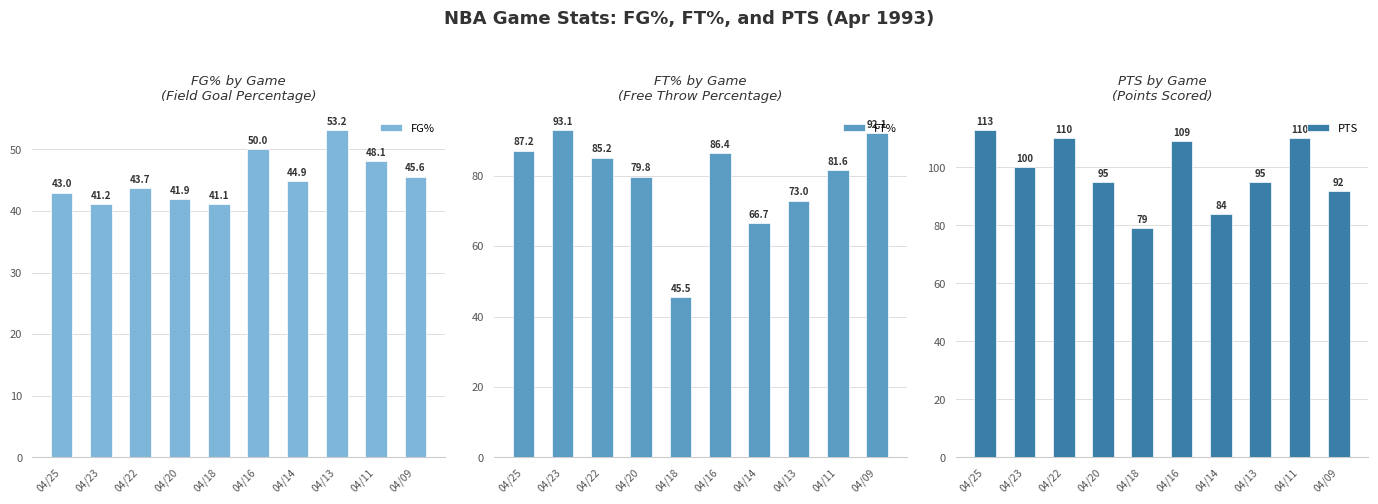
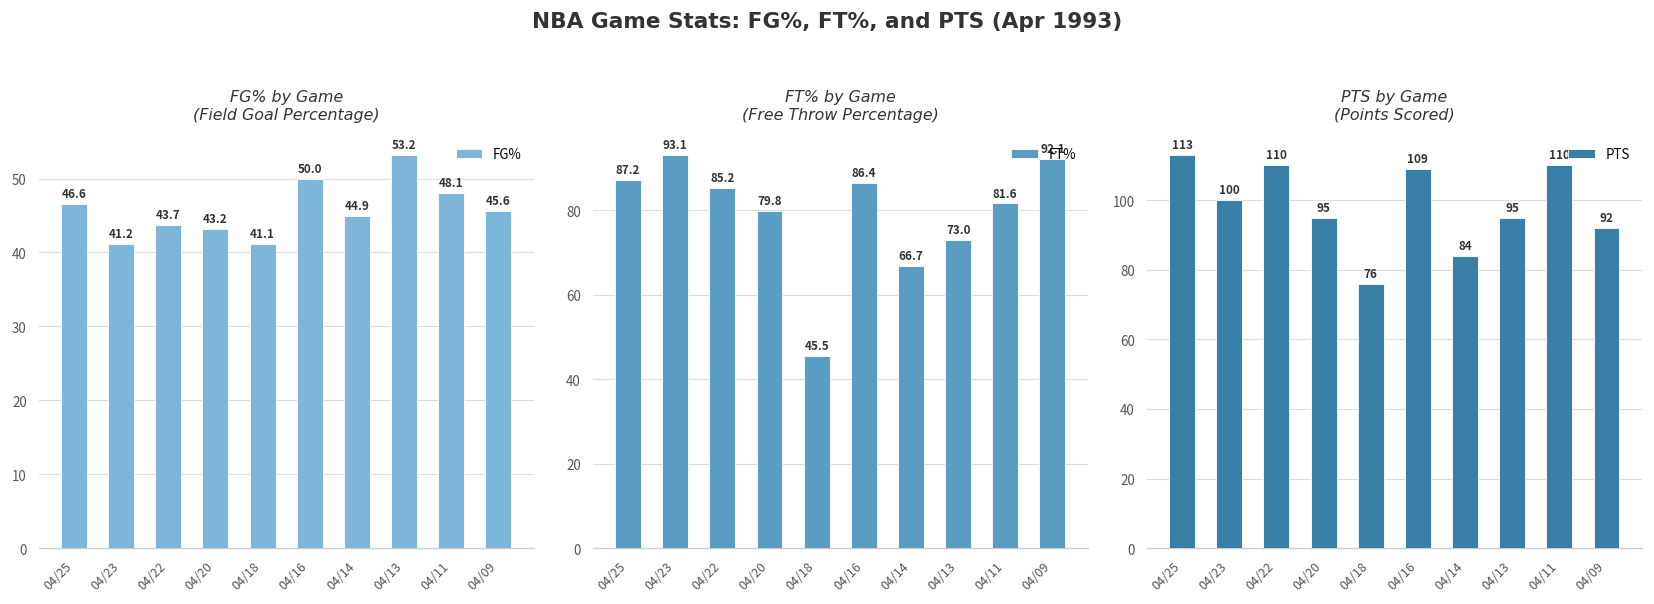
FG% by Game (Field Goal Percentage), 04/25: 43.0 -> 46.6
FG% by Game (Field Goal Percentage), 04/20: 41.9 -> 43.2
PTS by Game (Points Scored), 04/18: 79 -> 76
